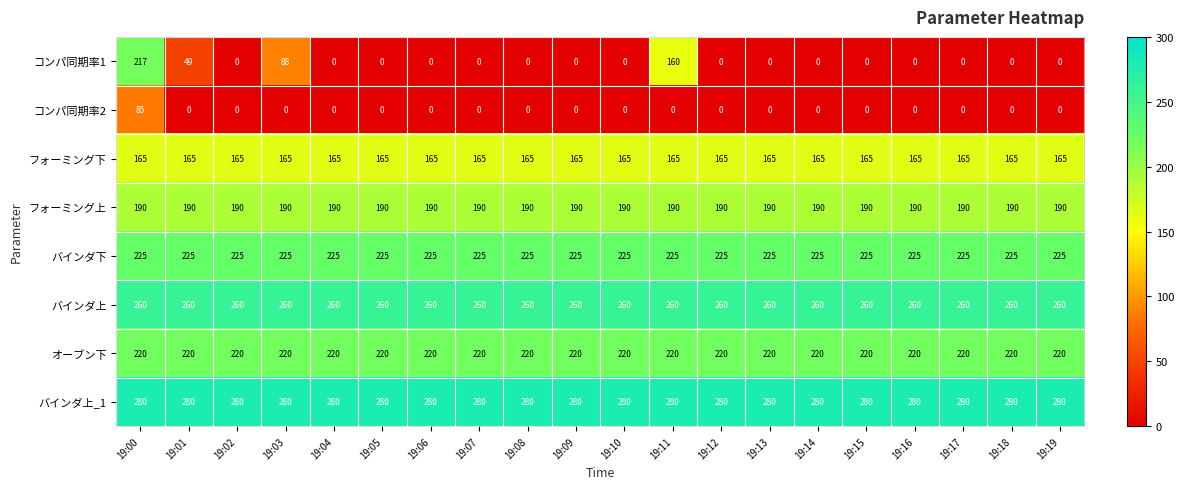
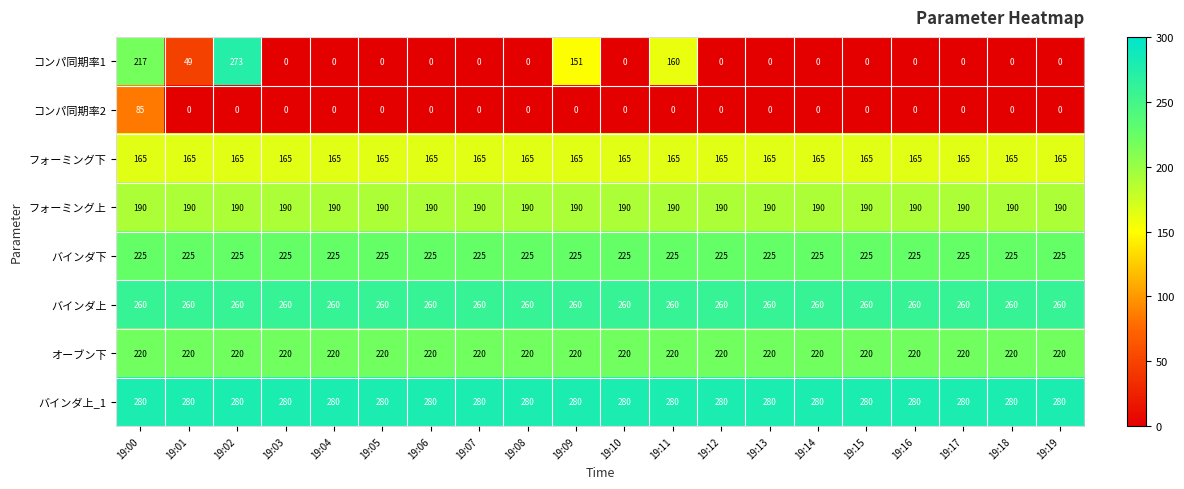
コンパ同期率1, 19:02: 0 -> 273
コンパ同期率1, 19:03: 88 -> 0
コンパ同期率1, 19:09: 0 -> 151
